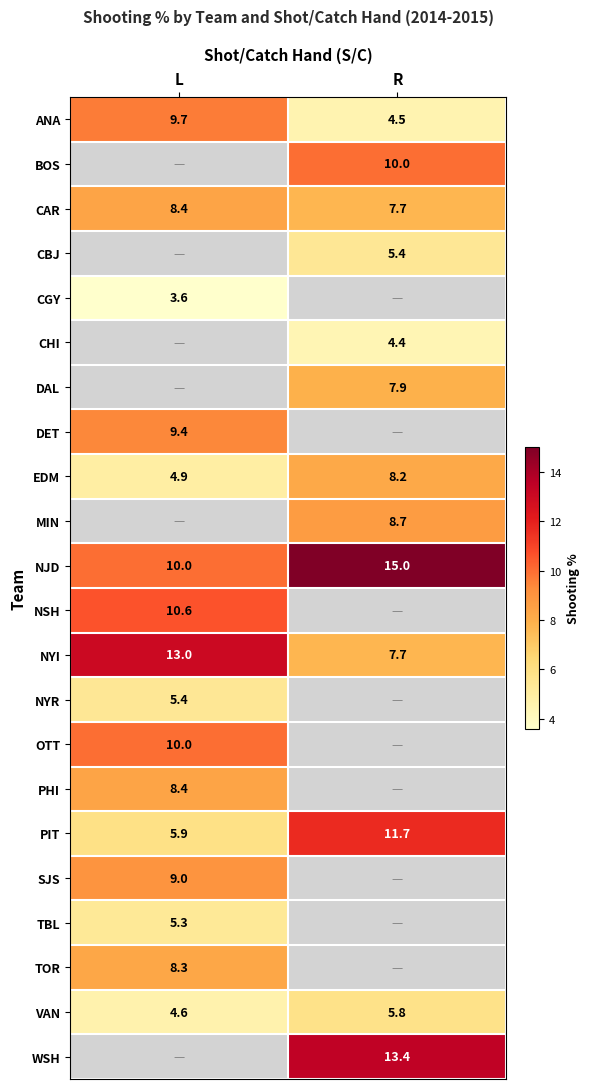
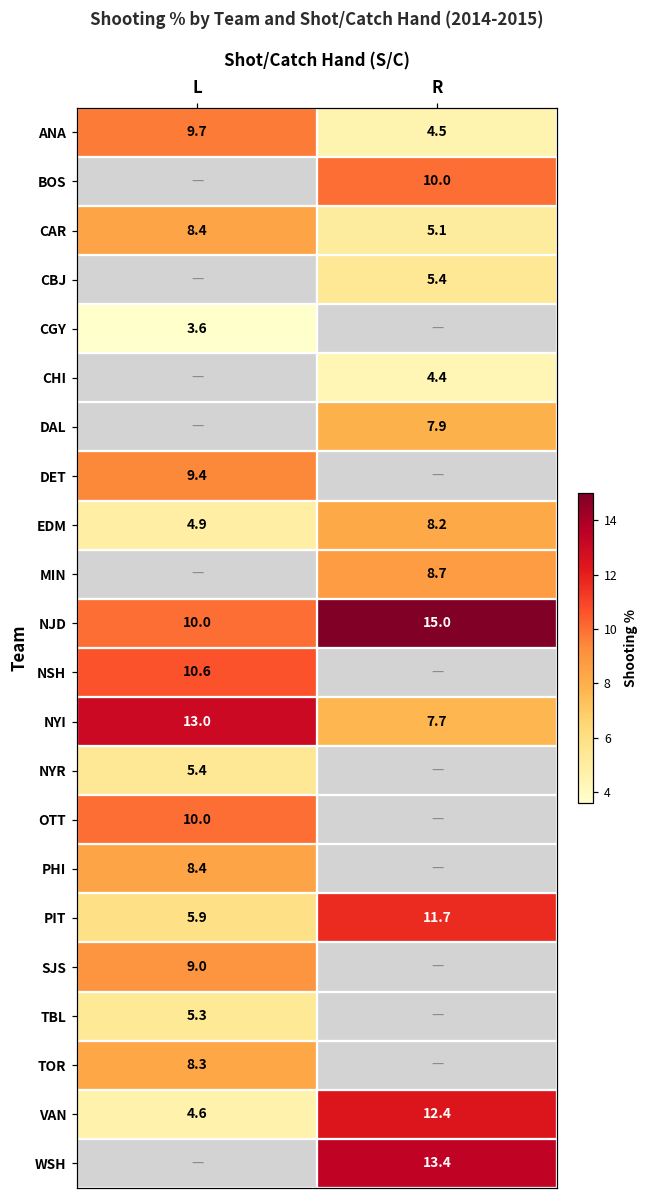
CAR, R: 7.7 -> 5.1
VAN, R: 5.8 -> 12.4
